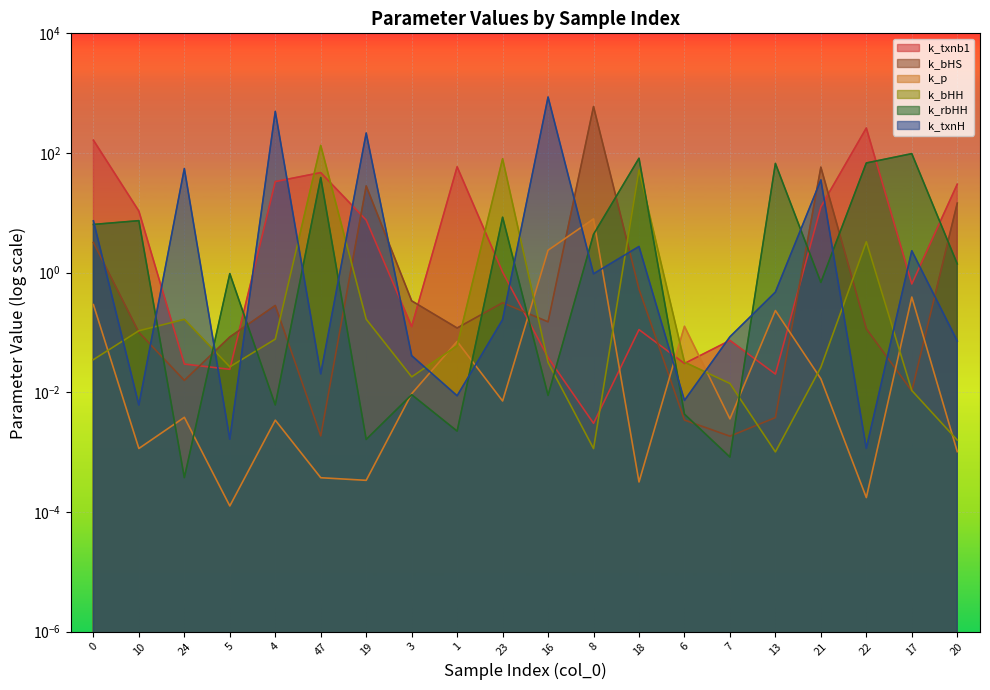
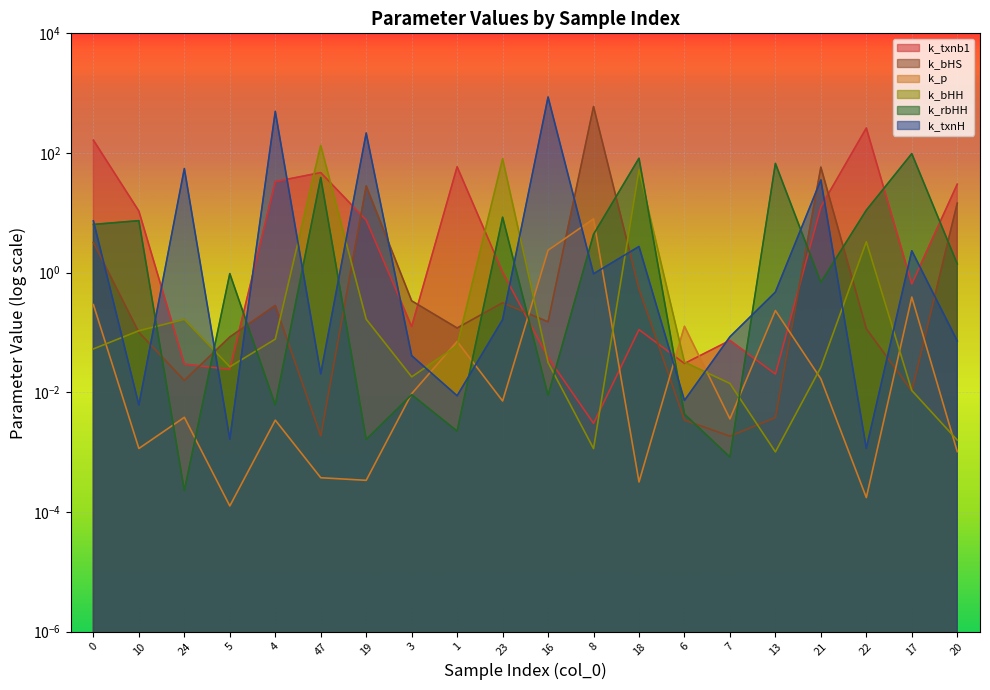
k_bHH, 0: 0.04 -> 0.05
k_rbHH, 24: 0.0004 -> 0.00023
k_rbHH, 22: 70 -> 11
